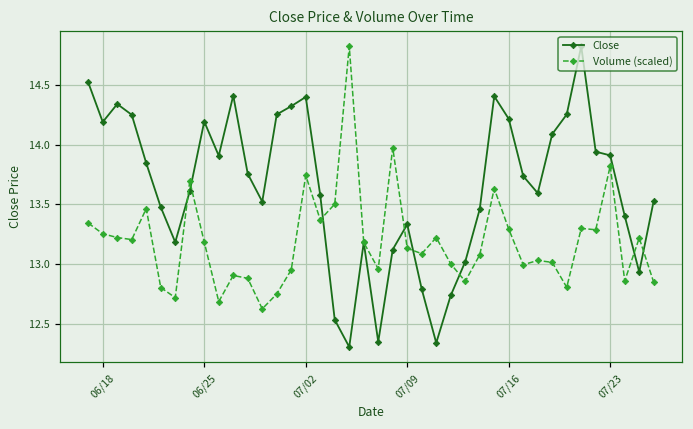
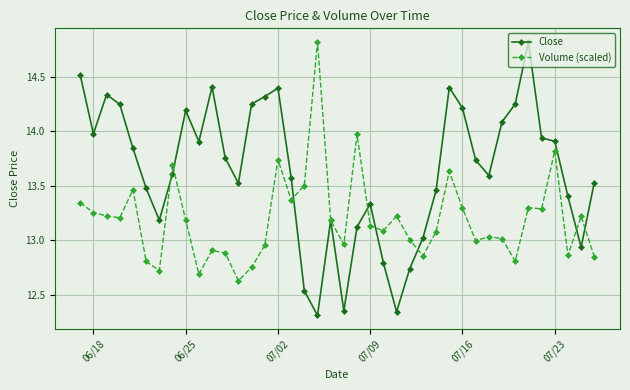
Close, 06/18: 14.19 -> 13.98
